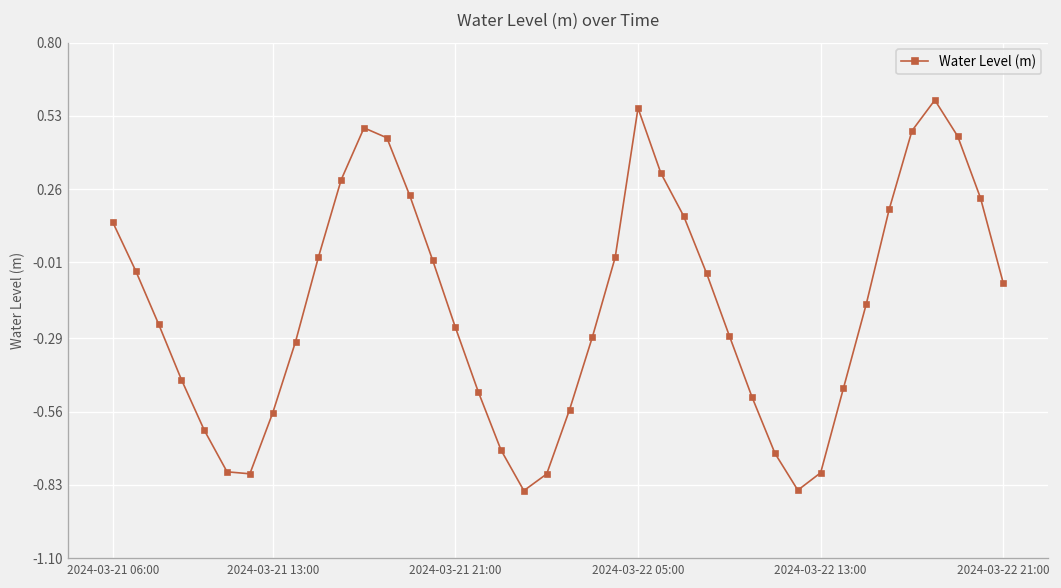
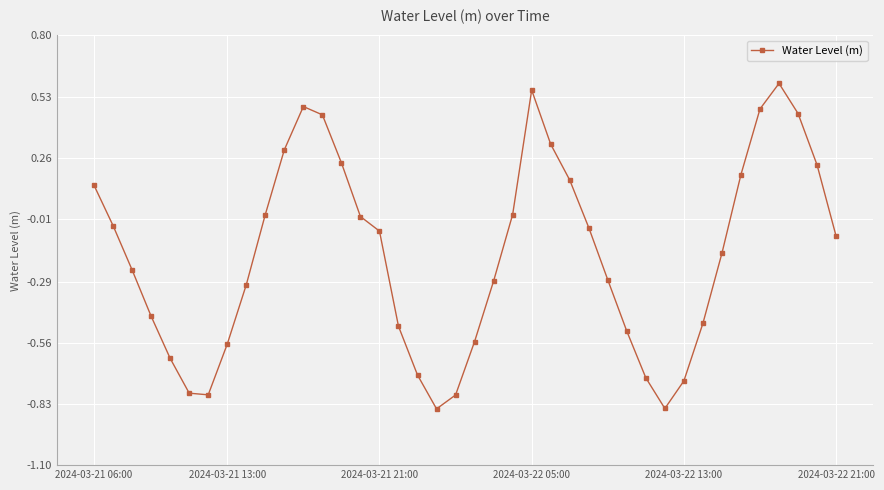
2024-03-21 21:00: -0.25 -> -0.07
2024-03-22 13:00: -0.79 -> -0.73
